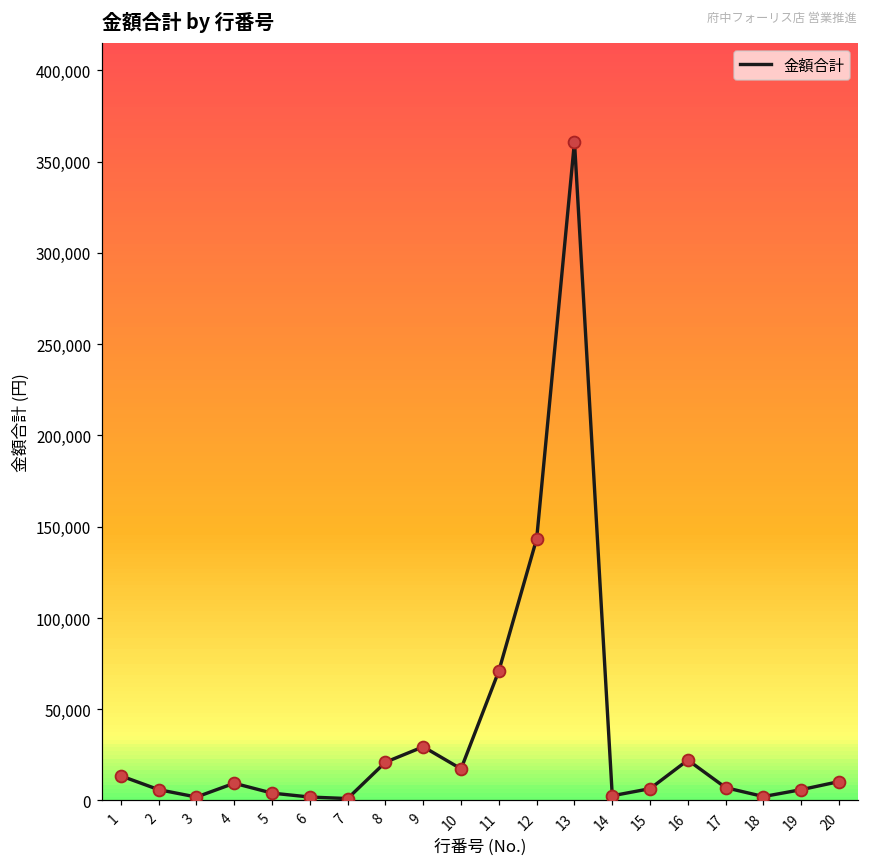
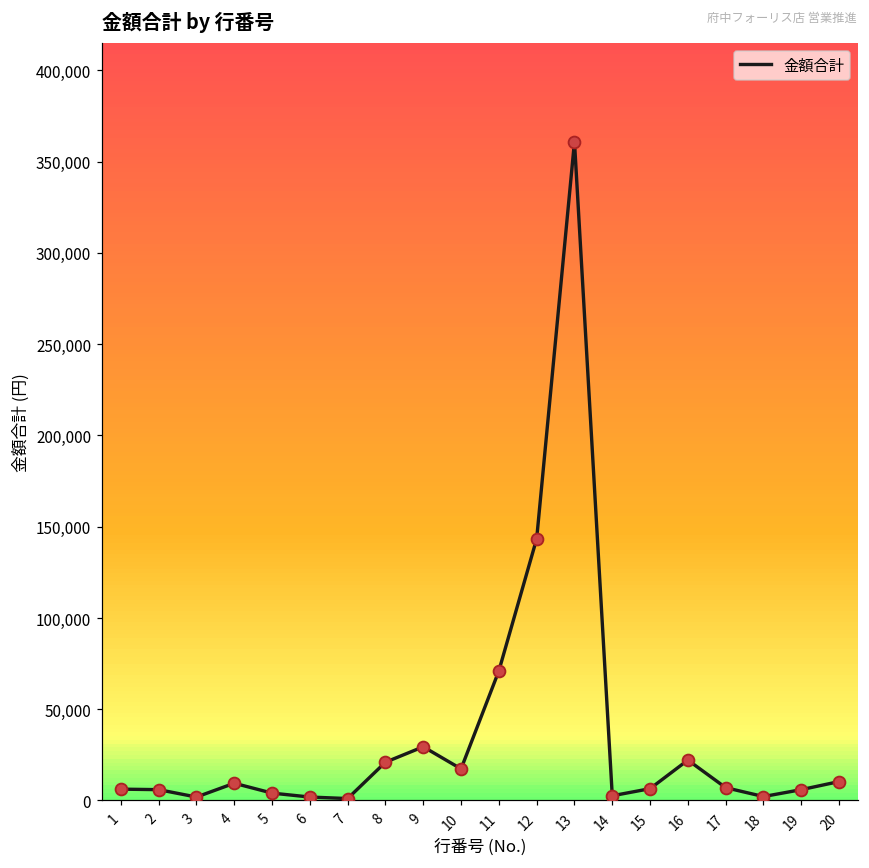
1: 14,000 -> 6,000
